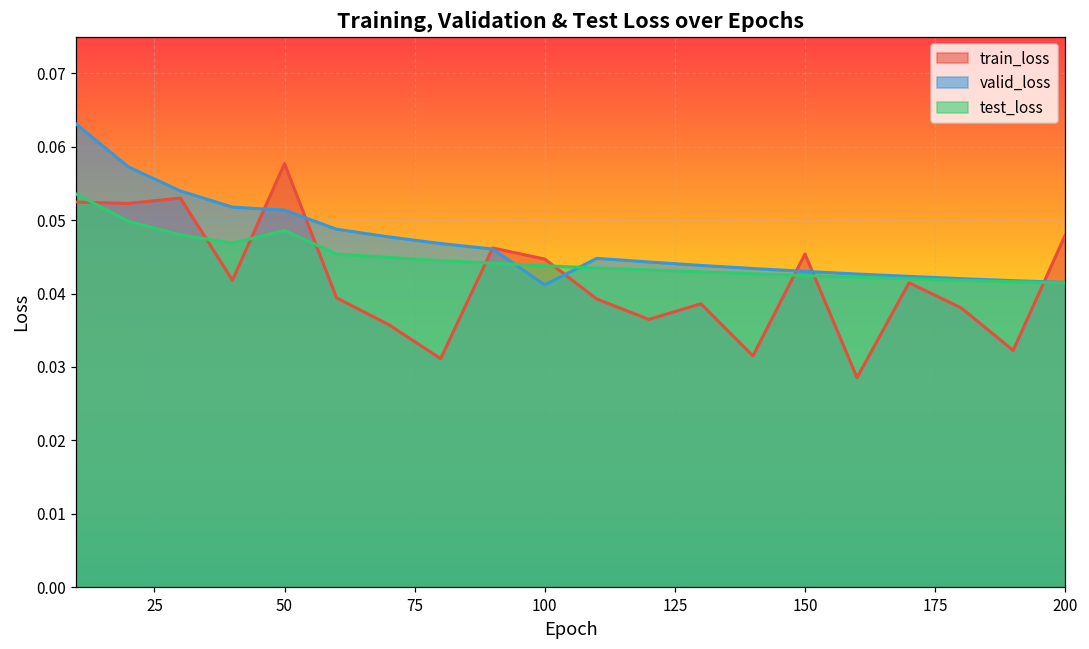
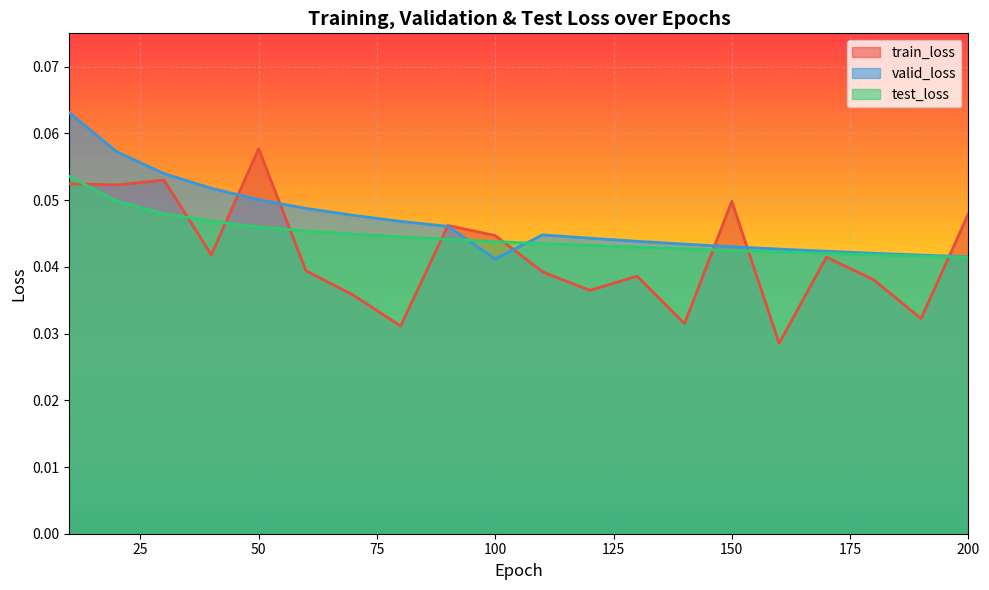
valid_loss, 50: 0.051 -> 0.050
test_loss, 50: 0.049 -> 0.046
train_loss, 150: 0.045 -> 0.050
